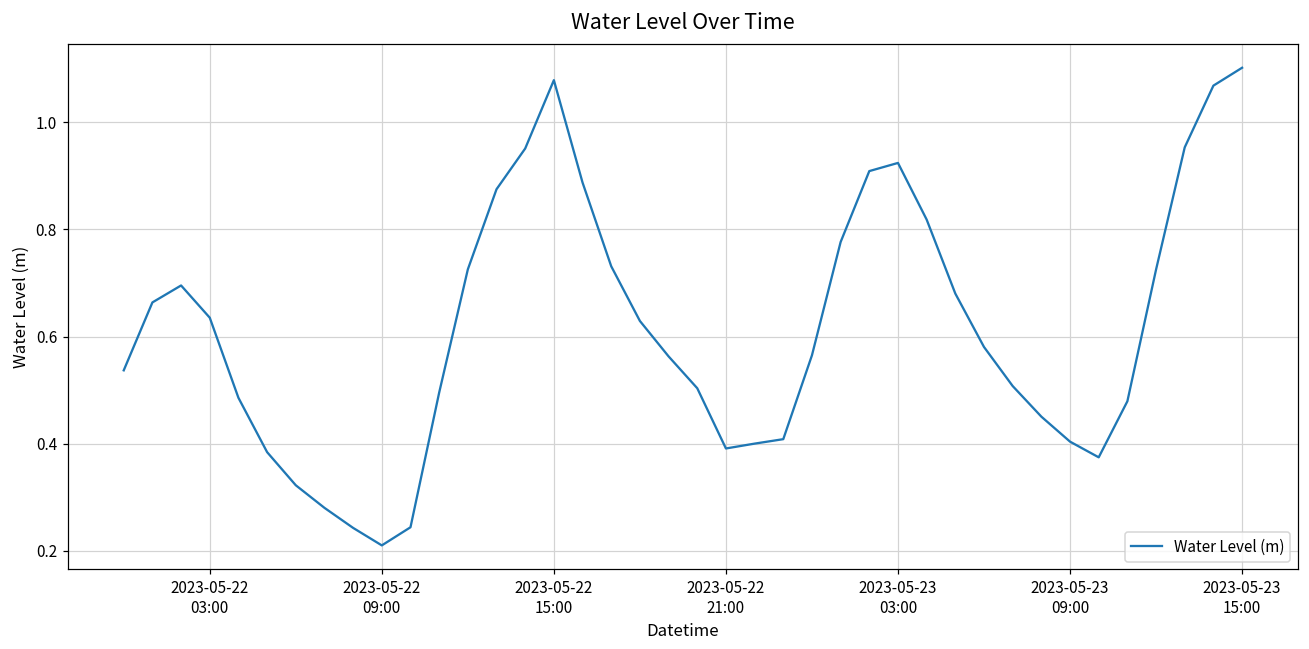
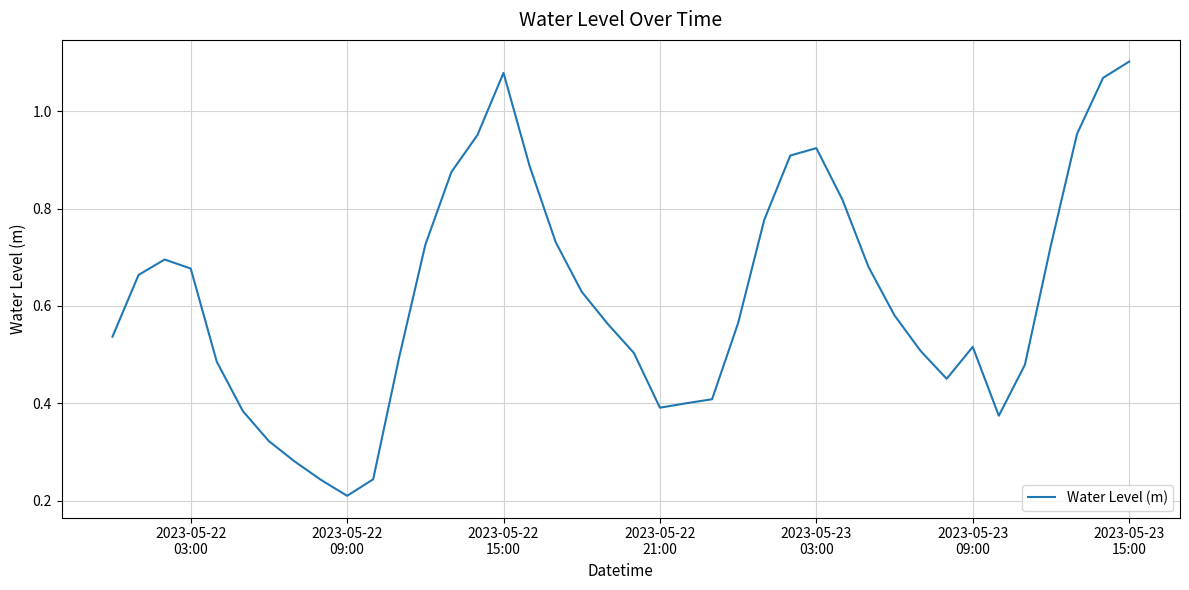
2023-05-22 03:00: 0.64 -> 0.68
2023-05-23 09:00: 0.40 -> 0.52
